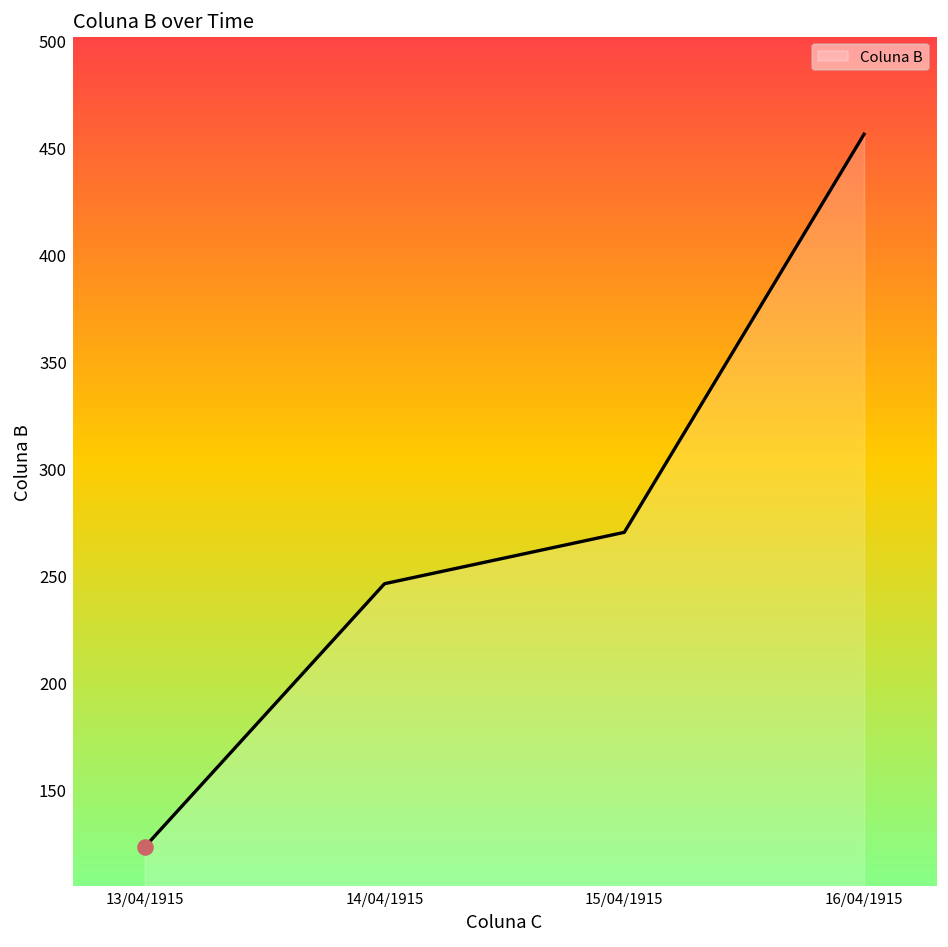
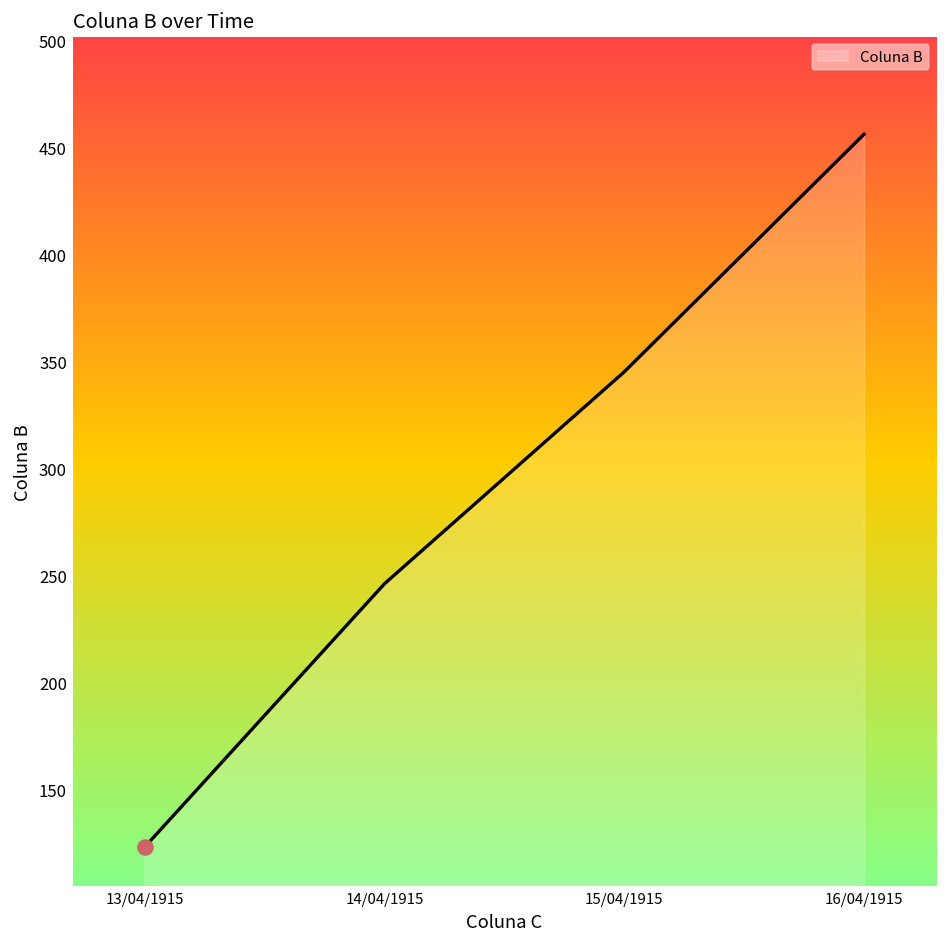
Coluna B, 15/04/1915: 270 -> 345
